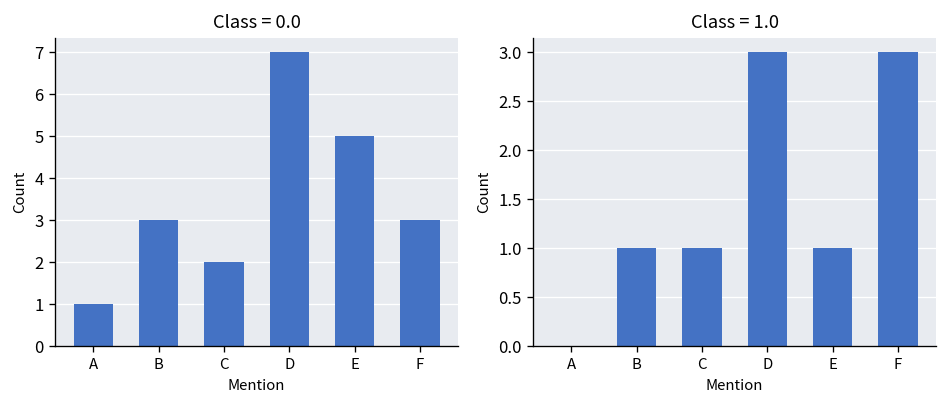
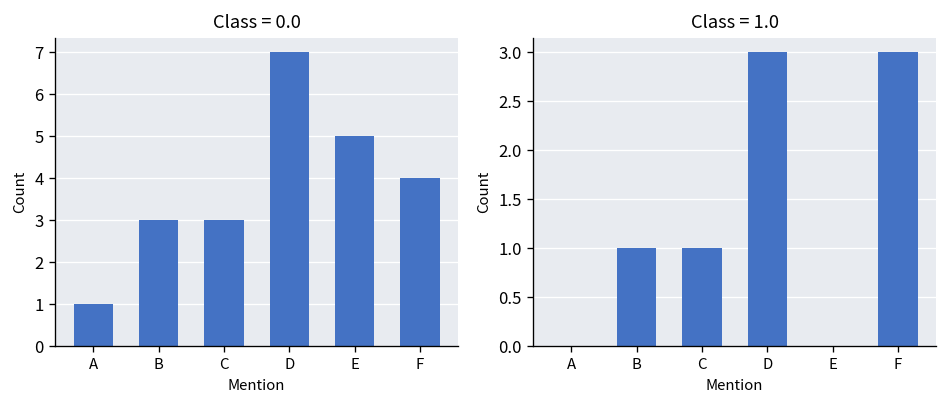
Class = 0.0, C: 2 -> 3
Class = 0.0, F: 3 -> 4
Class = 1.0, E: 1 -> 0
